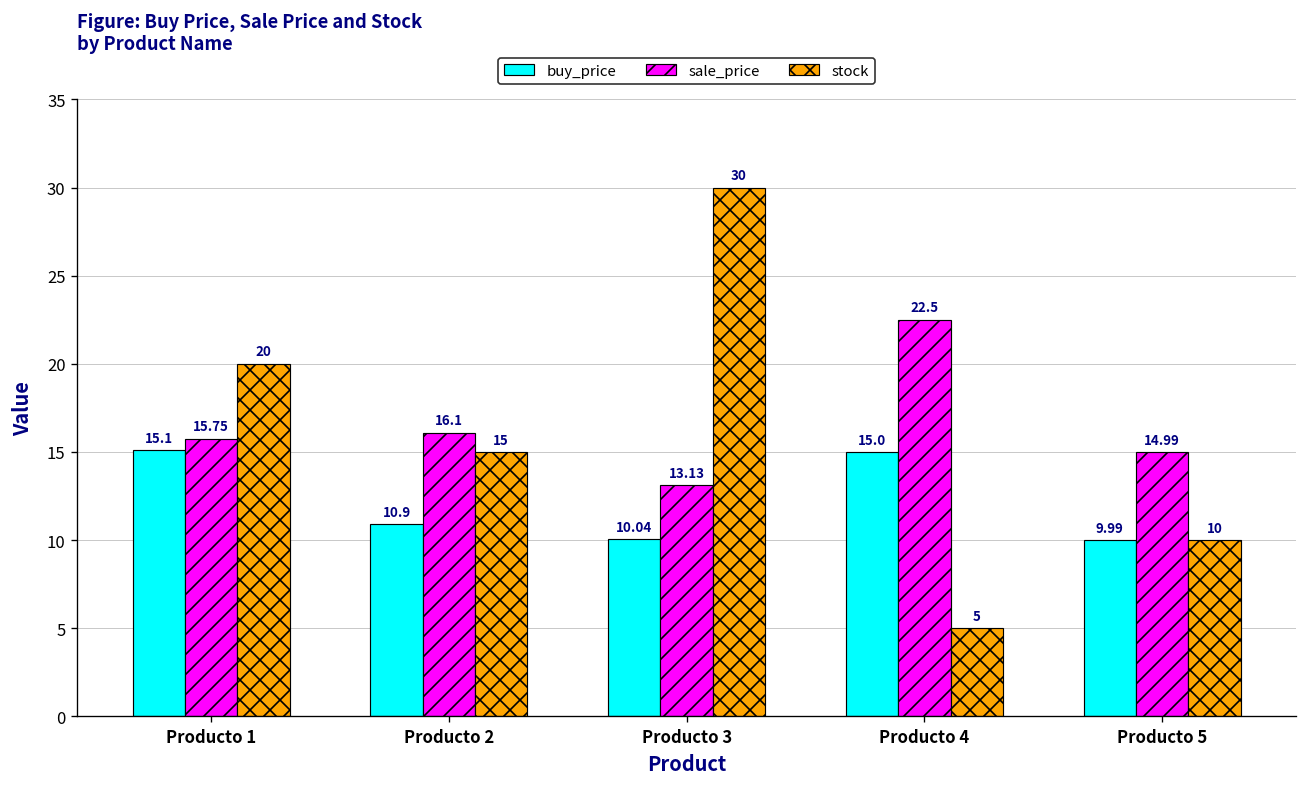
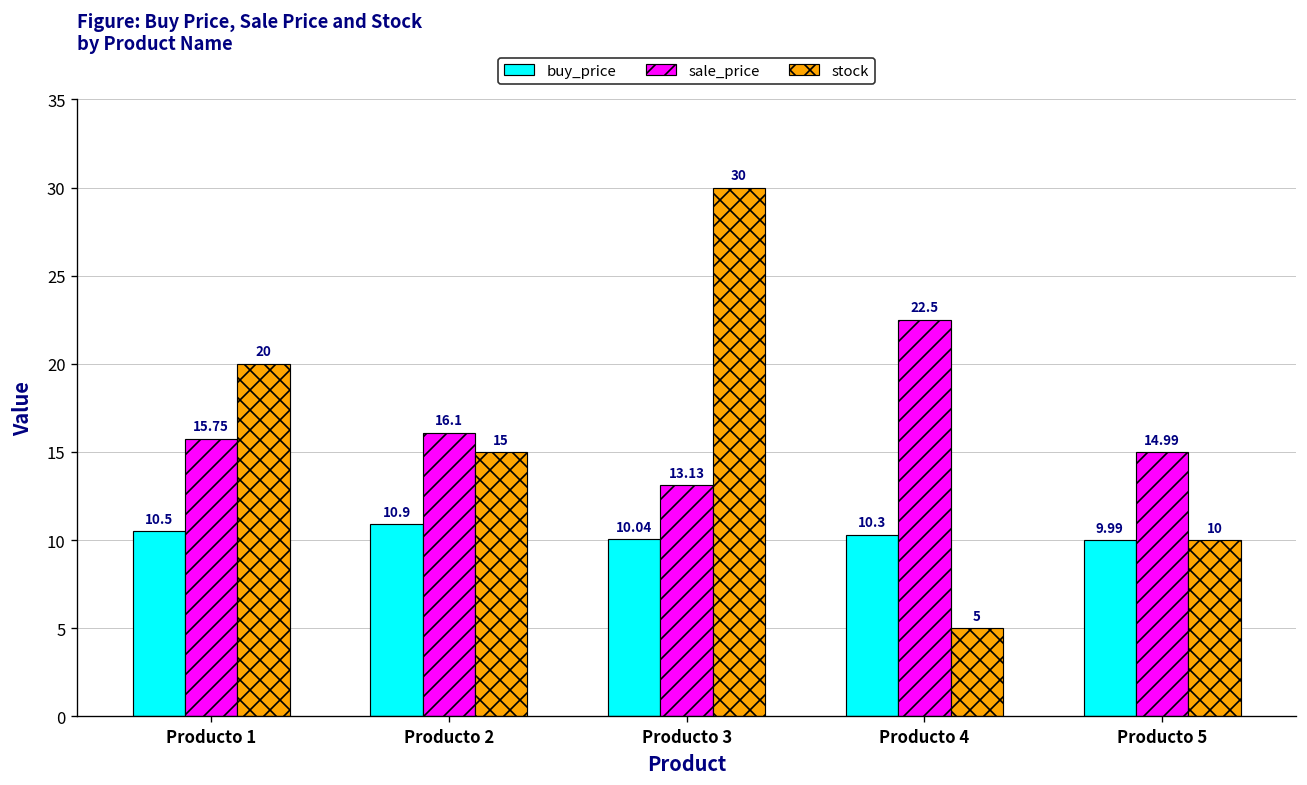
buy_price, Producto 1: 15.1 -> 10.5
buy_price, Producto 4: 15.0 -> 10.3
